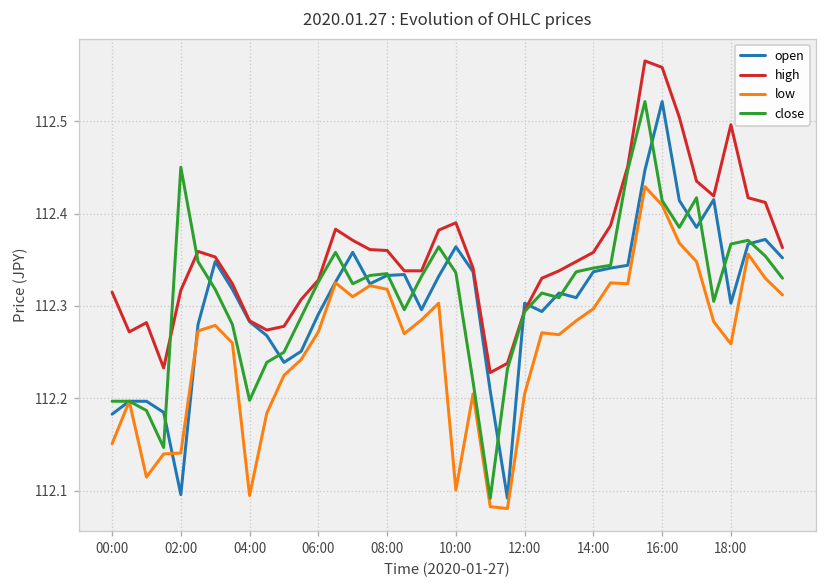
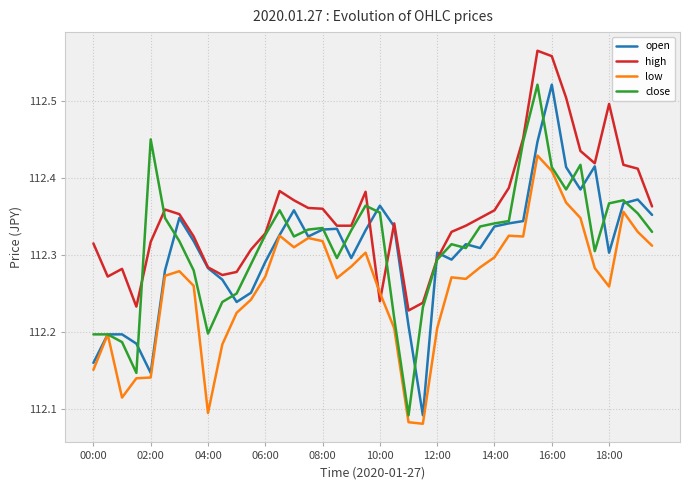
open, 00:00: 112.18 -> 112.16
open, 02:00: 112.10 -> 112.15
high, 10:00: 112.39 -> 112.24
low, 10:00: 112.10 -> 112.25
close, 10:00: 112.34 -> 112.36
